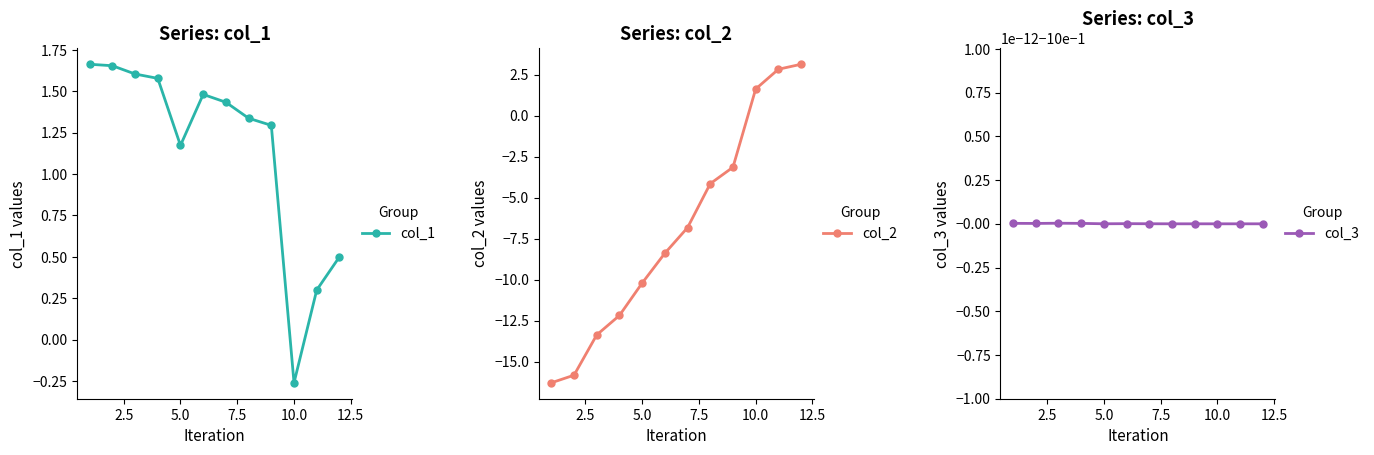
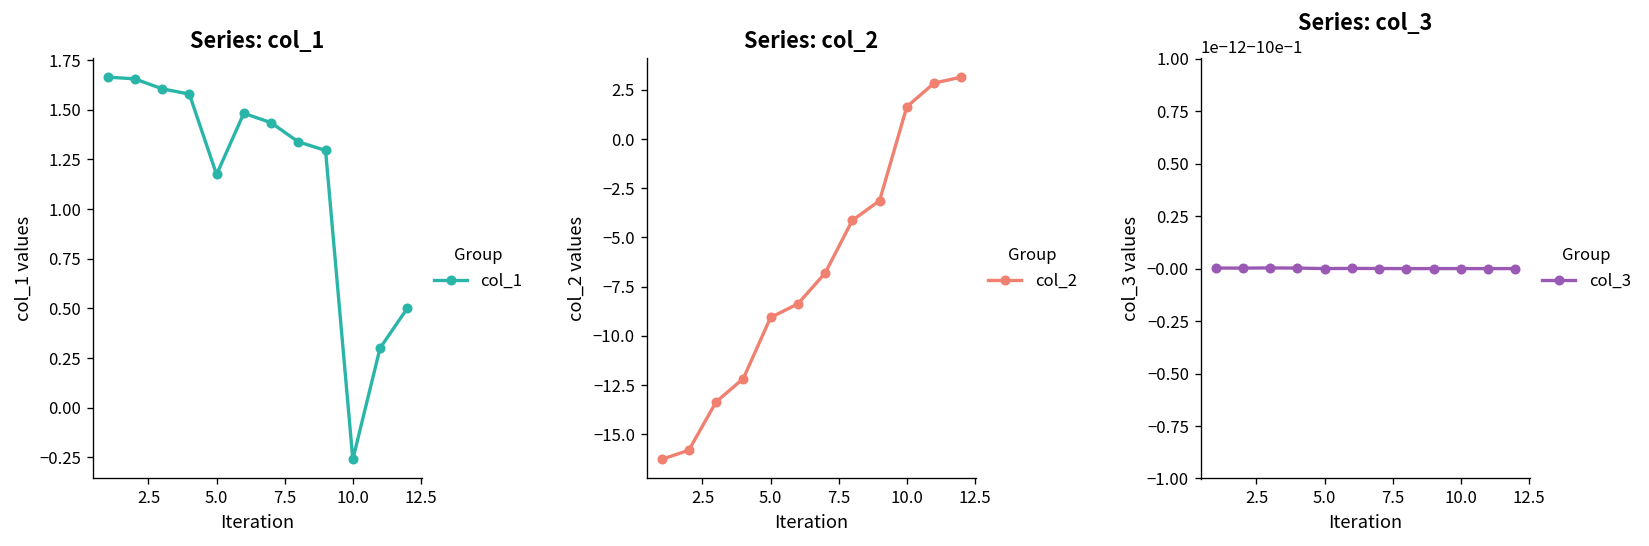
Series: col_2, 5.0: -10.2 -> -9.1
